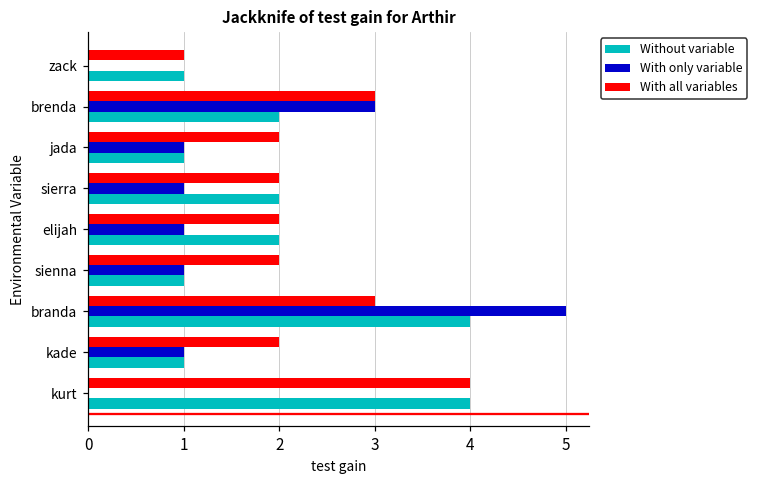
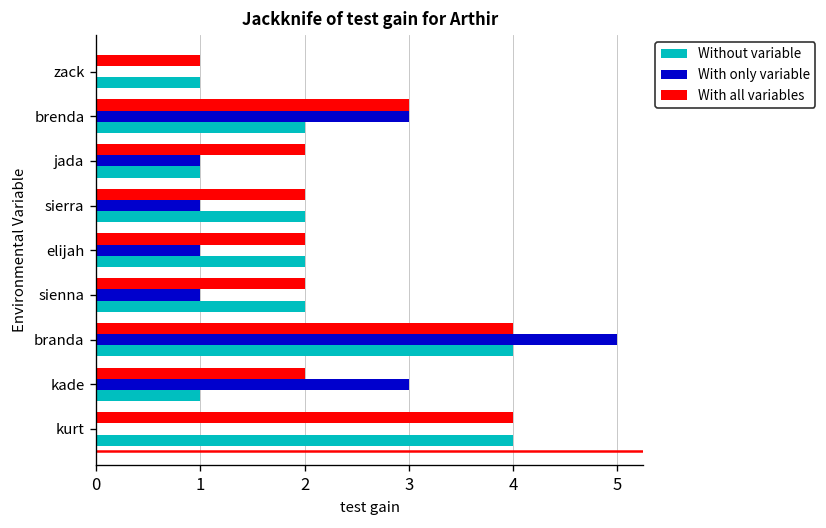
Without variable, sienna: 1 -> 2
With all variables, branda: 3 -> 4
With only variable, kade: 1 -> 3
